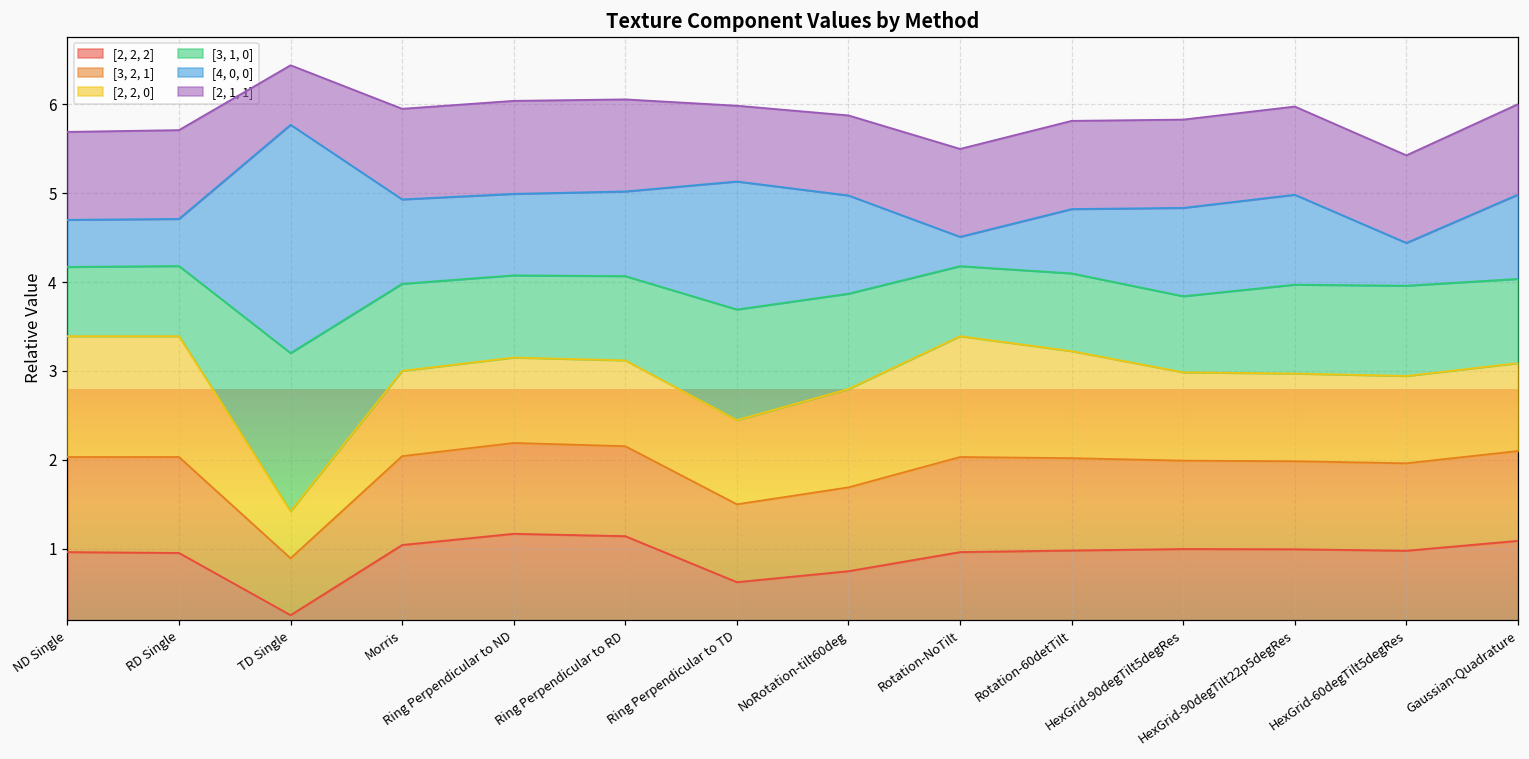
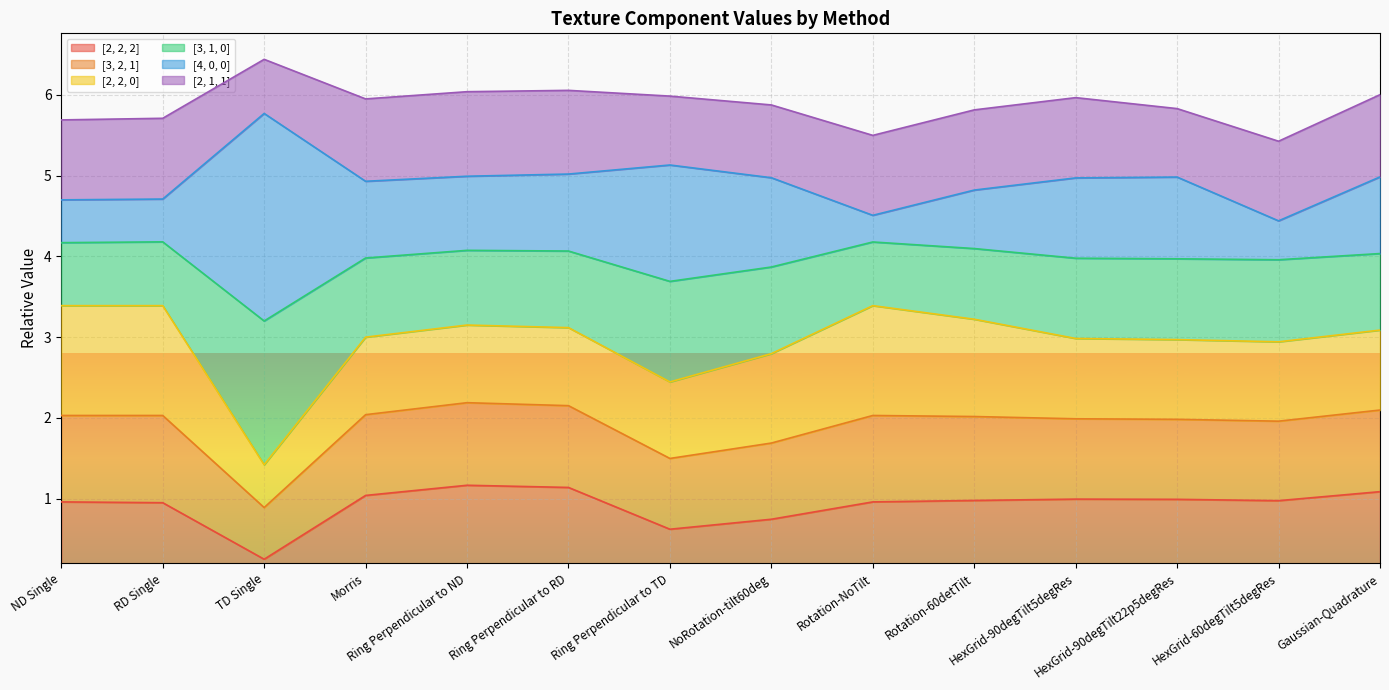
[3, 1, 0], HexGrid-90degTilt5degRes: 0.9 -> 1.0
[2, 1, 1], HexGrid-90degTilt22p5degRes: 1.0 -> 0.8
